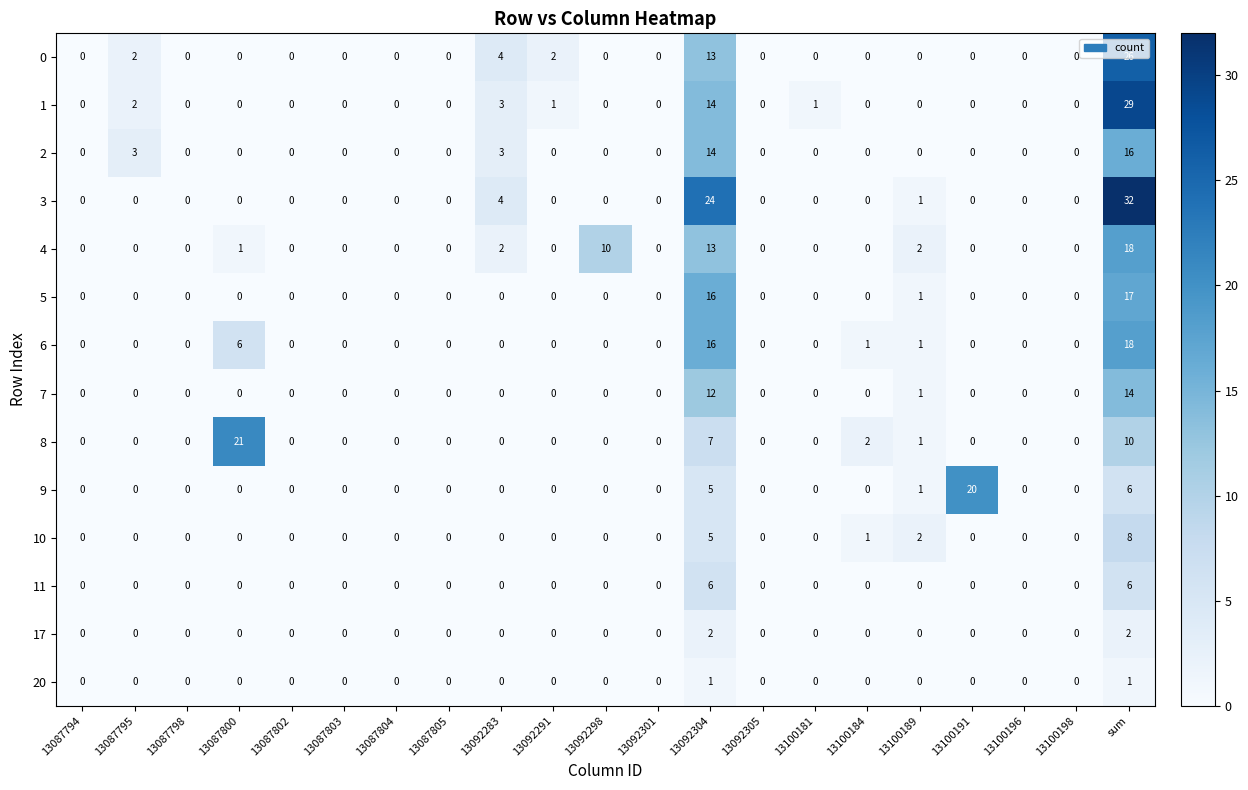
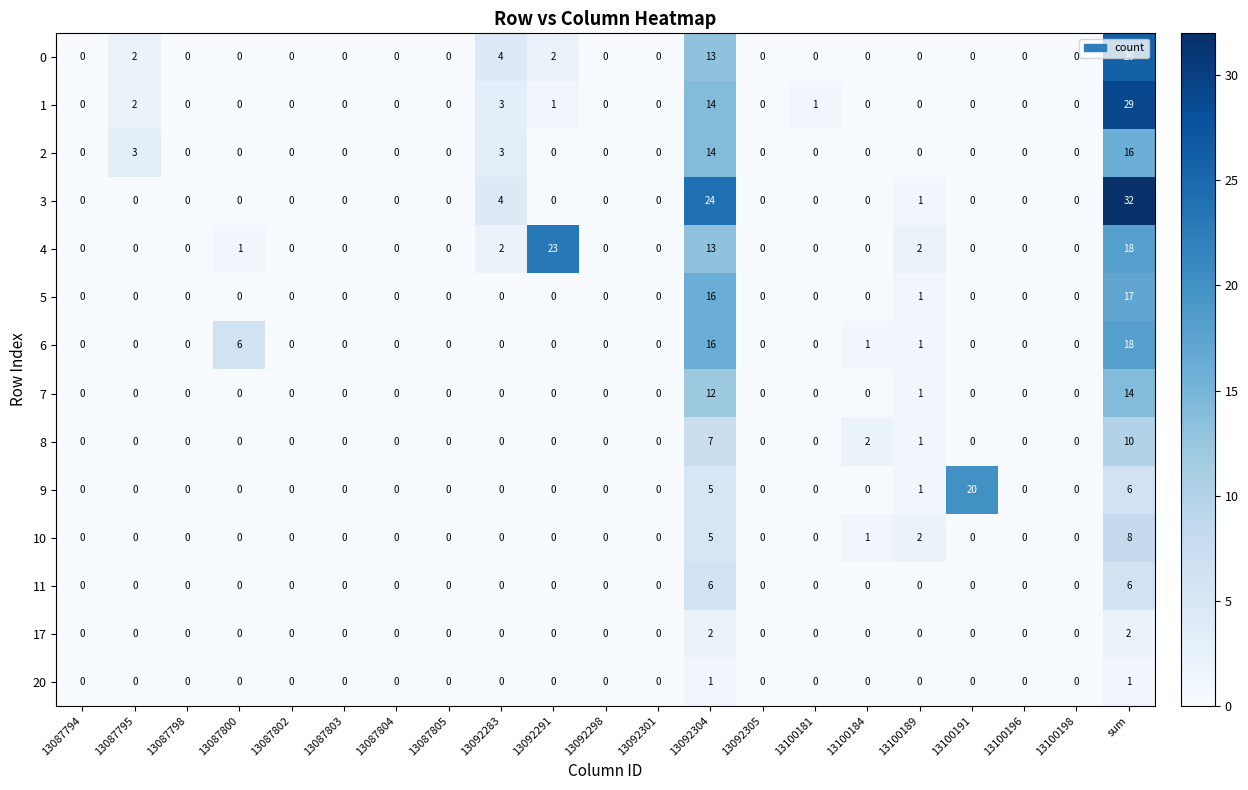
4, 13092291: 0 -> 23
4, 13092298: 10 -> 0
8, 13087800: 21 -> 0
